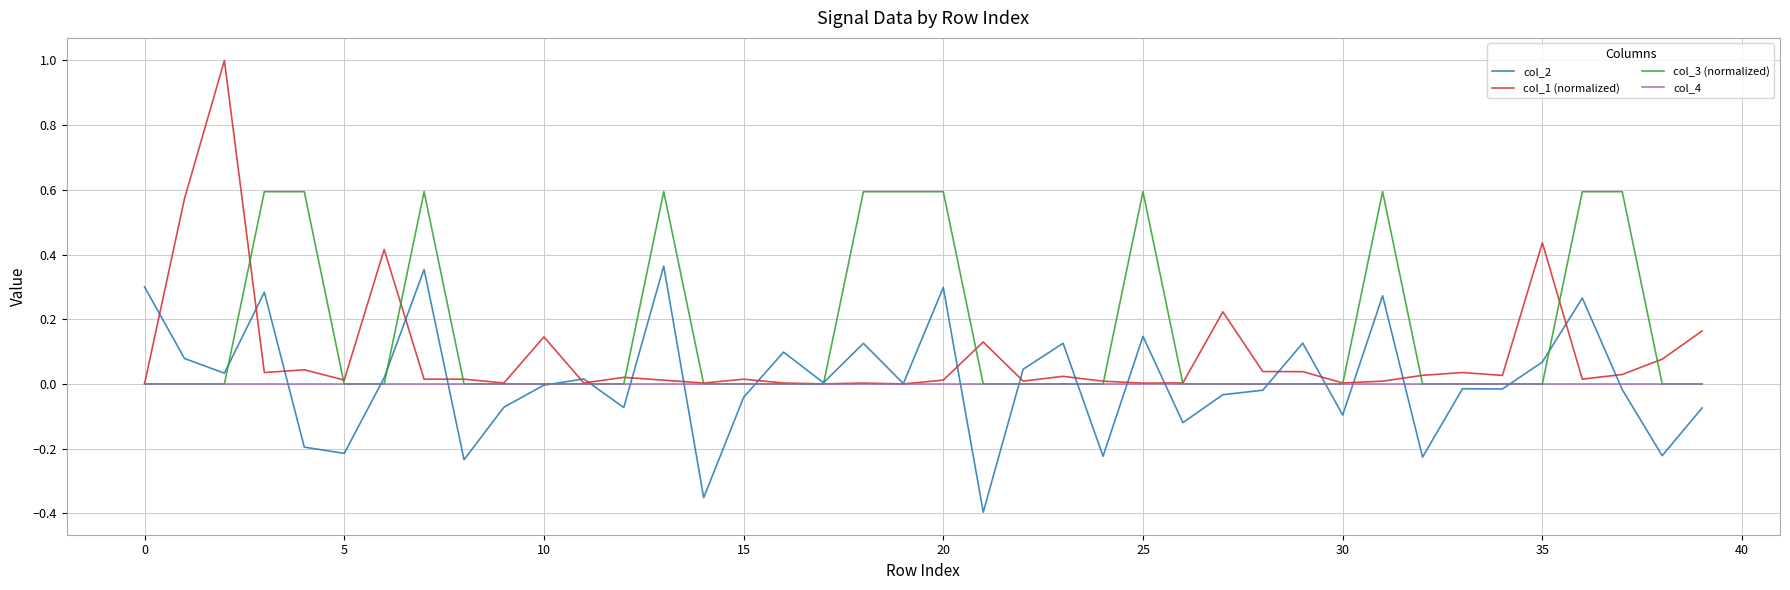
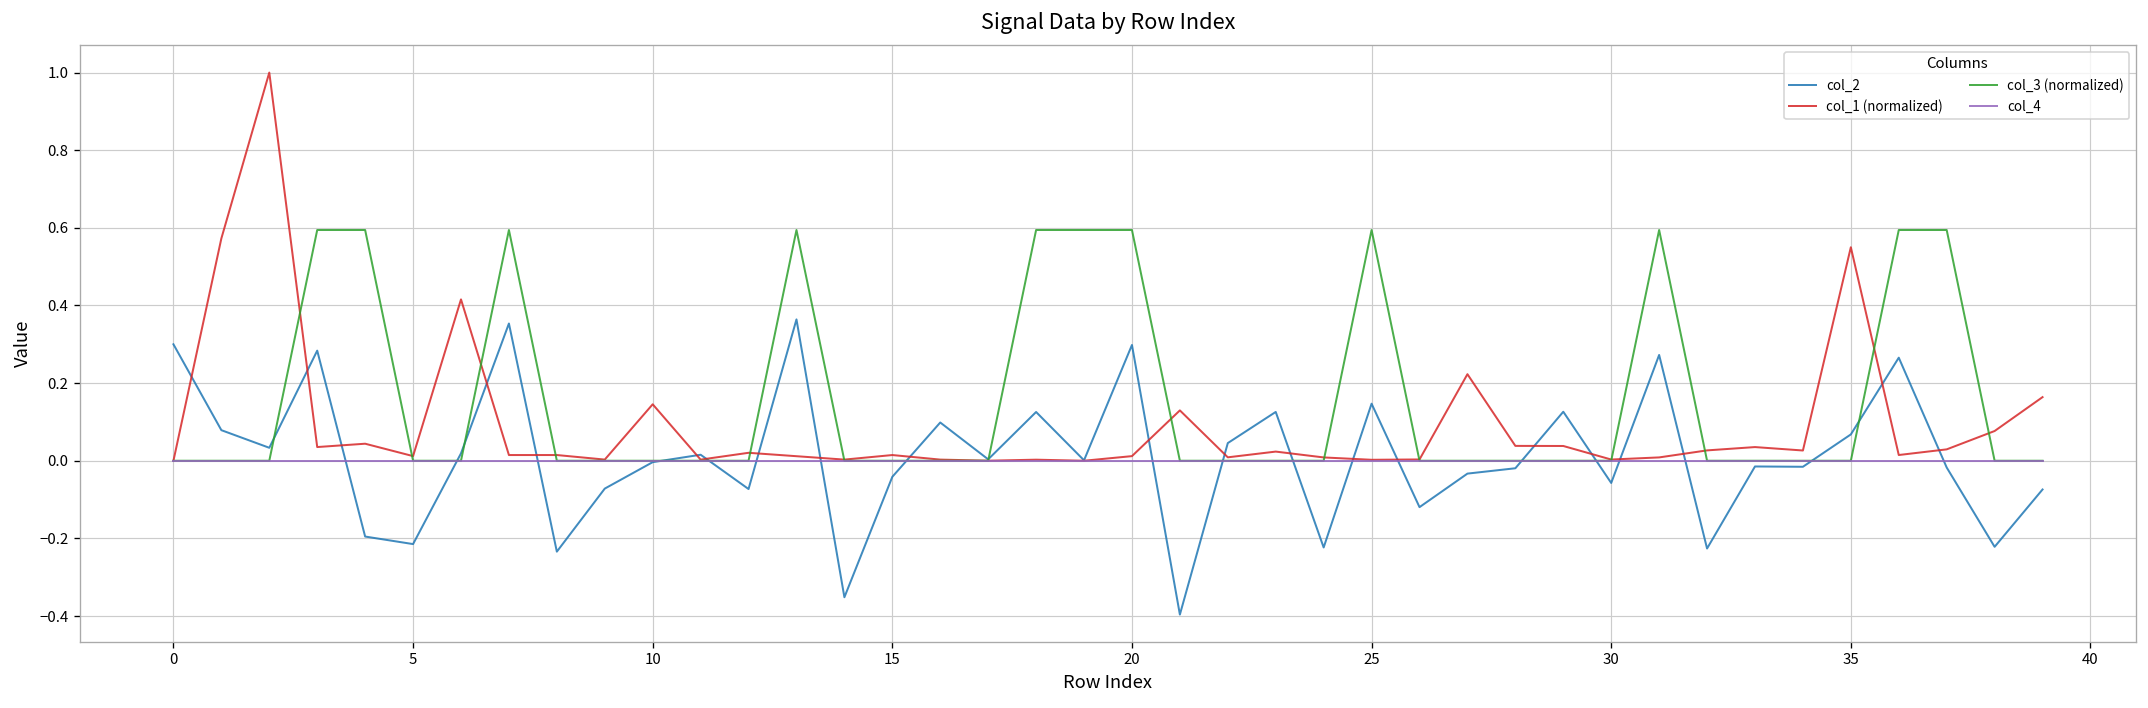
col_2, 30: -0.10 -> -0.06
col_1 (normalized), 35: 0.44 -> 0.55
